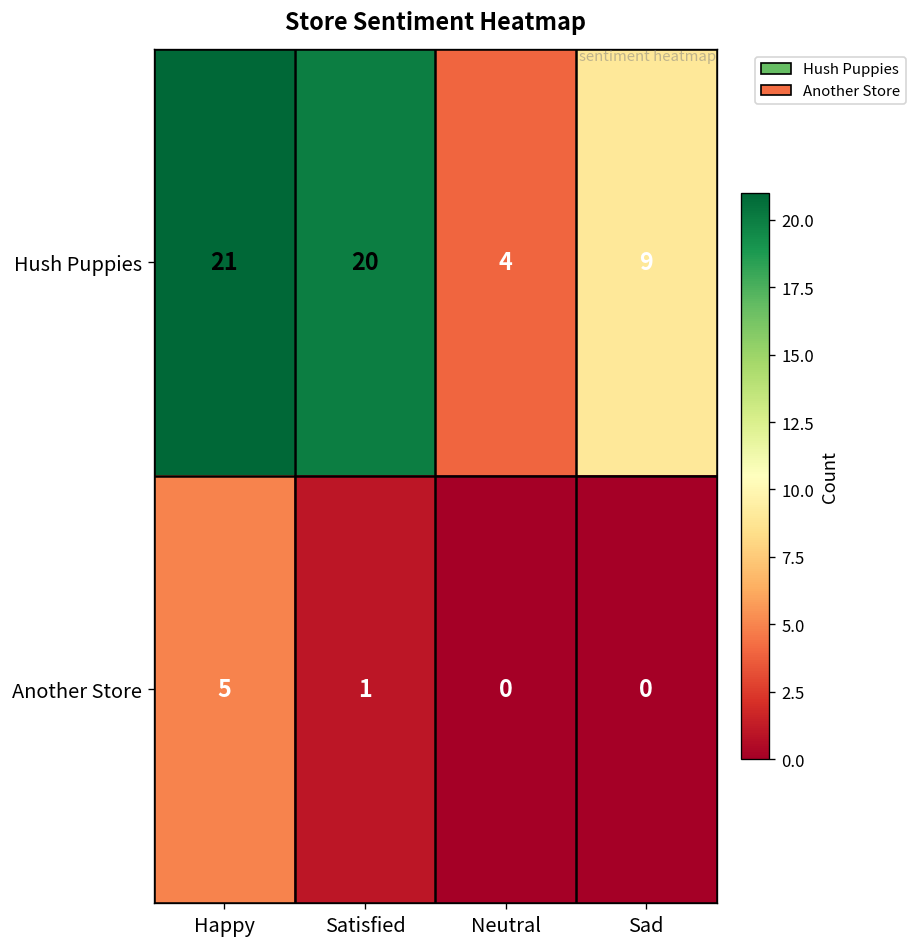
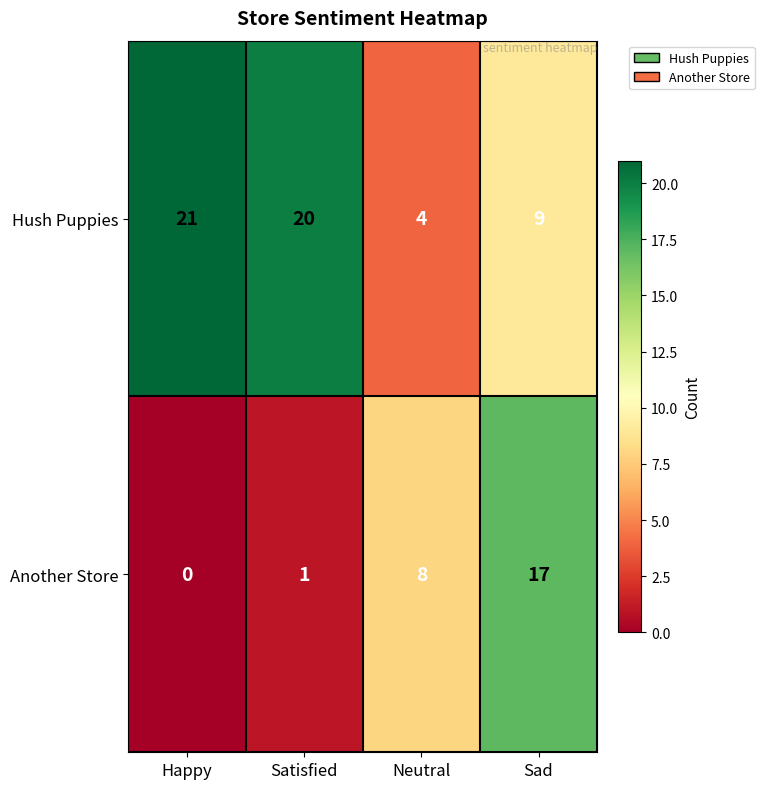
Another Store, Happy: 5 -> 0
Another Store, Neutral: 0 -> 8
Another Store, Sad: 0 -> 17
